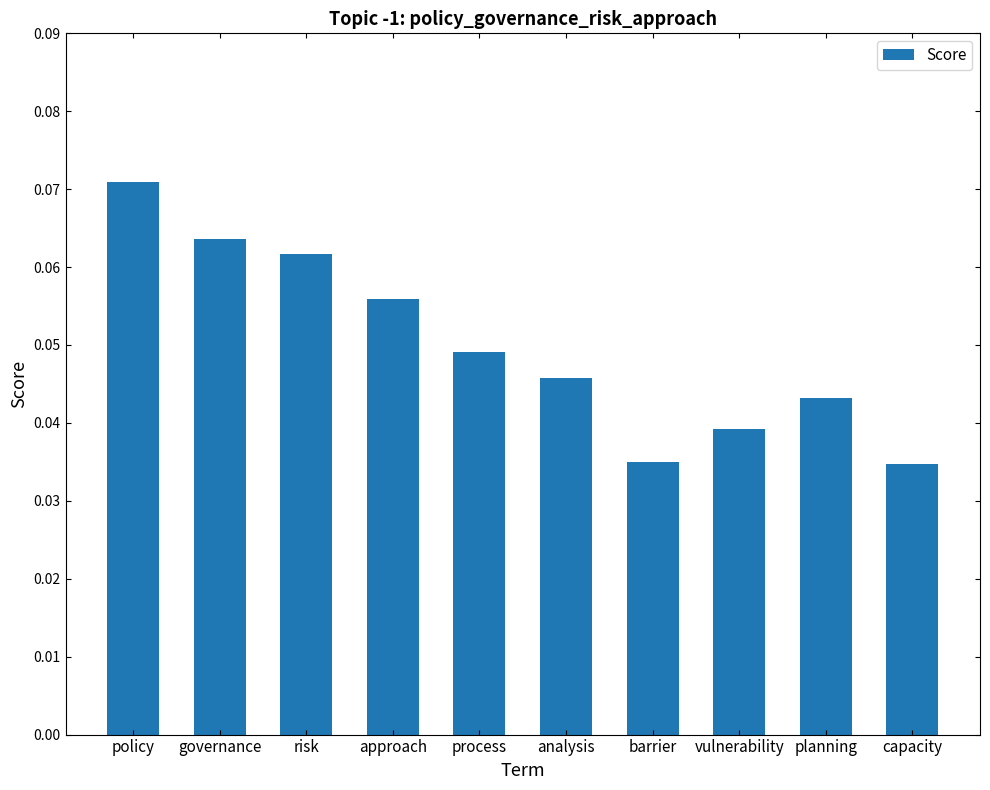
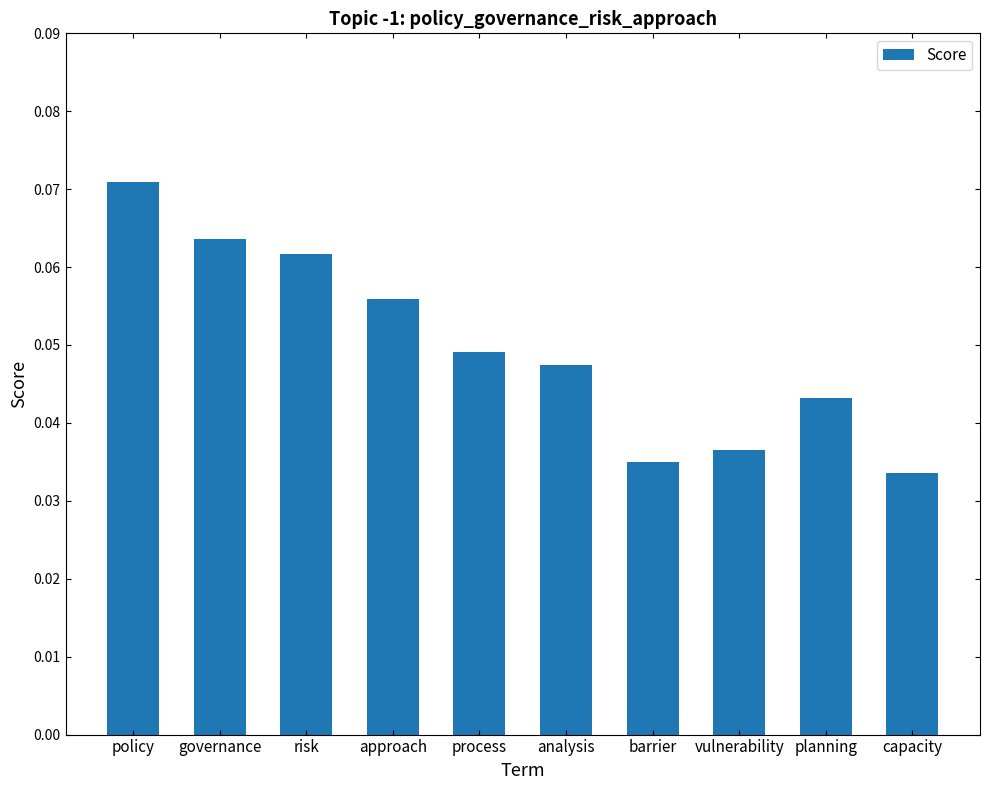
analysis: 0.046 -> 0.047
vulnerability: 0.039 -> 0.037
capacity: 0.035 -> 0.034
